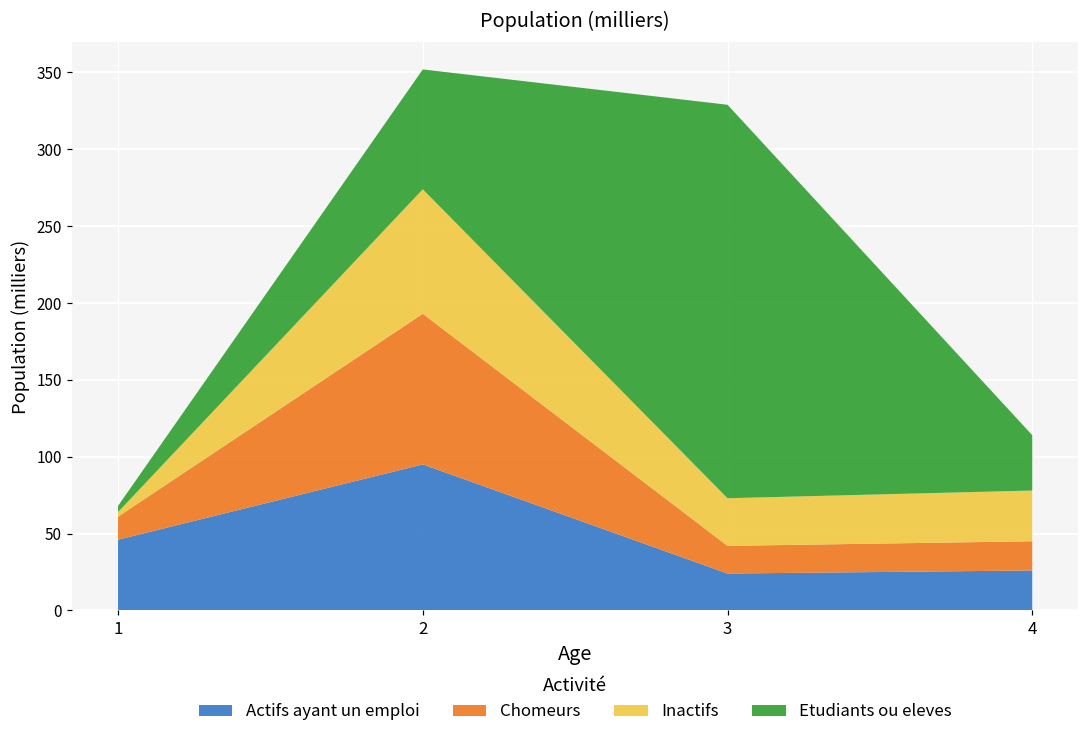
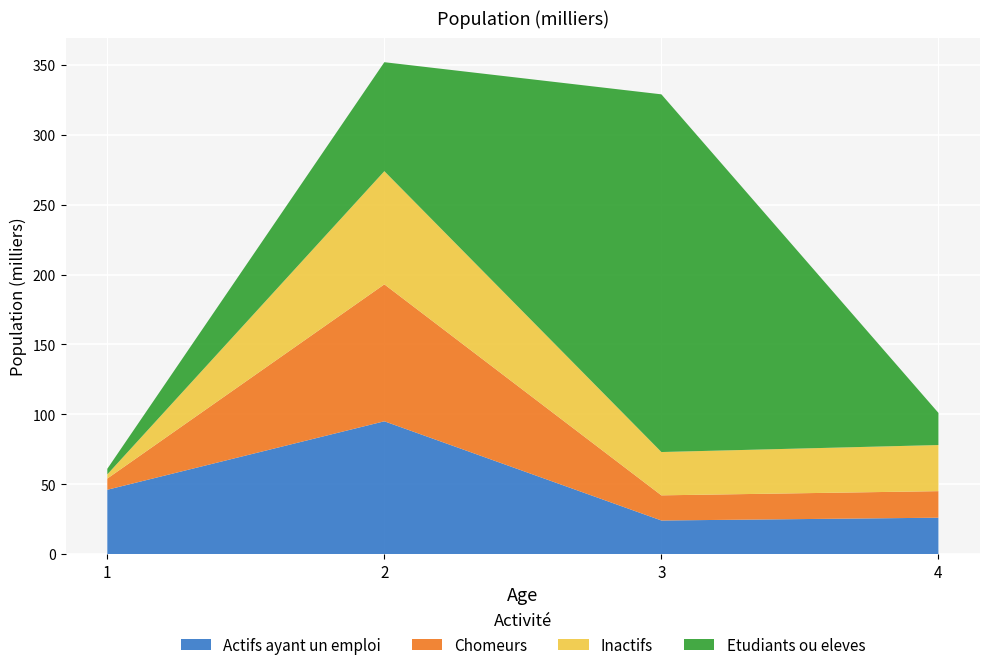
Chomeurs, 1: 15 -> 8
Etudiants ou eleves, 4: 36 -> 23
